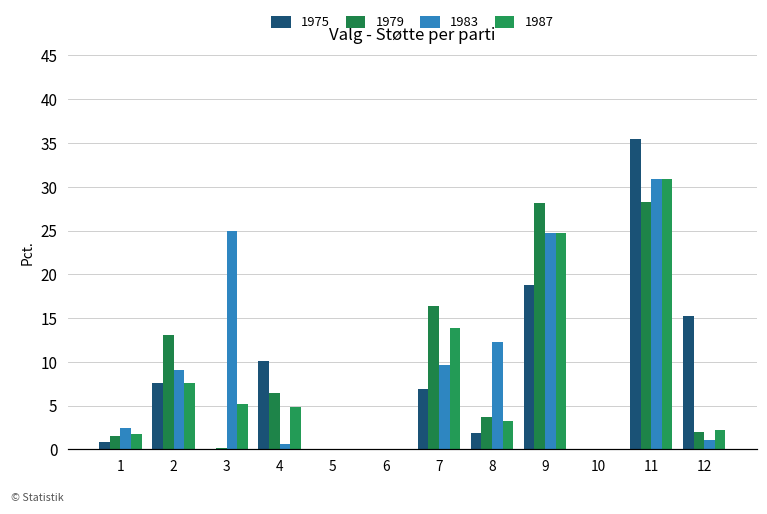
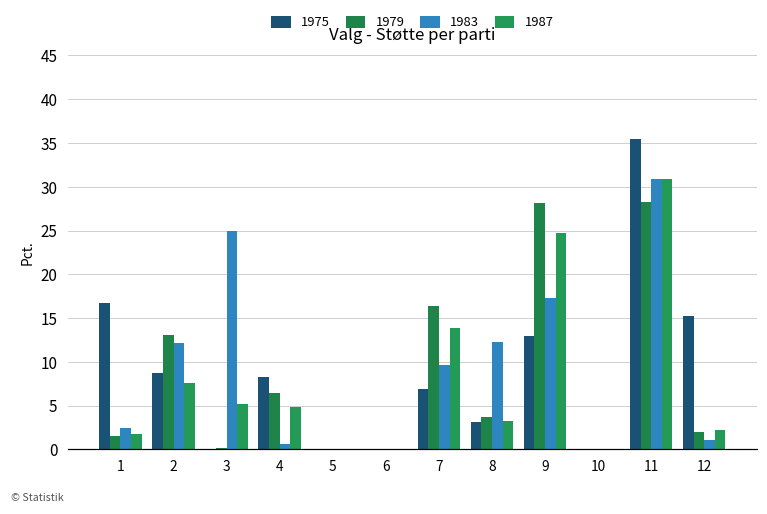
1975, 1: 1 -> 17
1975, 2: 8 -> 9
1983, 2: 9 -> 12
1975, 4: 10 -> 8
1975, 8: 2 -> 3
1975, 9: 19 -> 13
1983, 9: 25 -> 17
